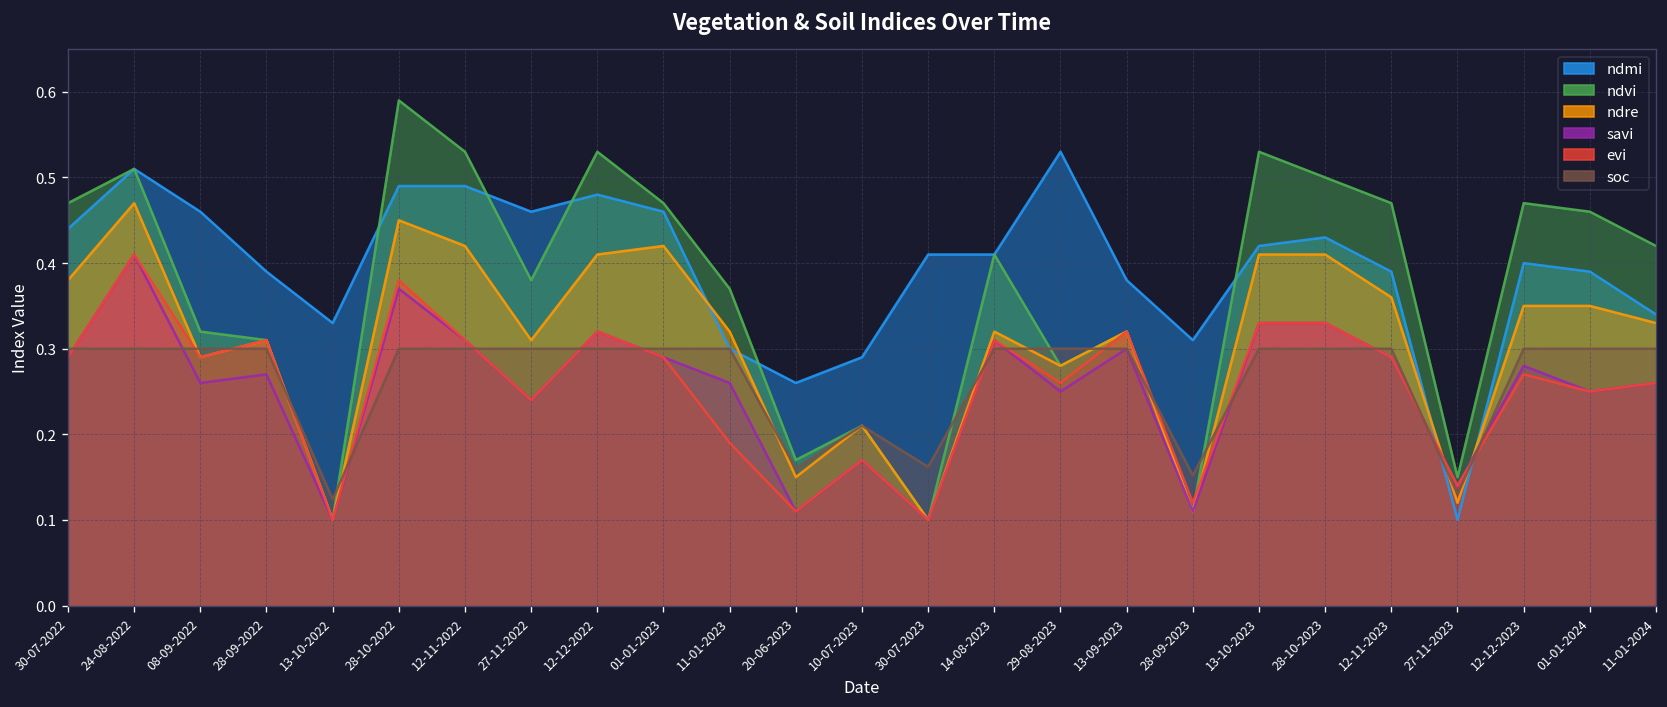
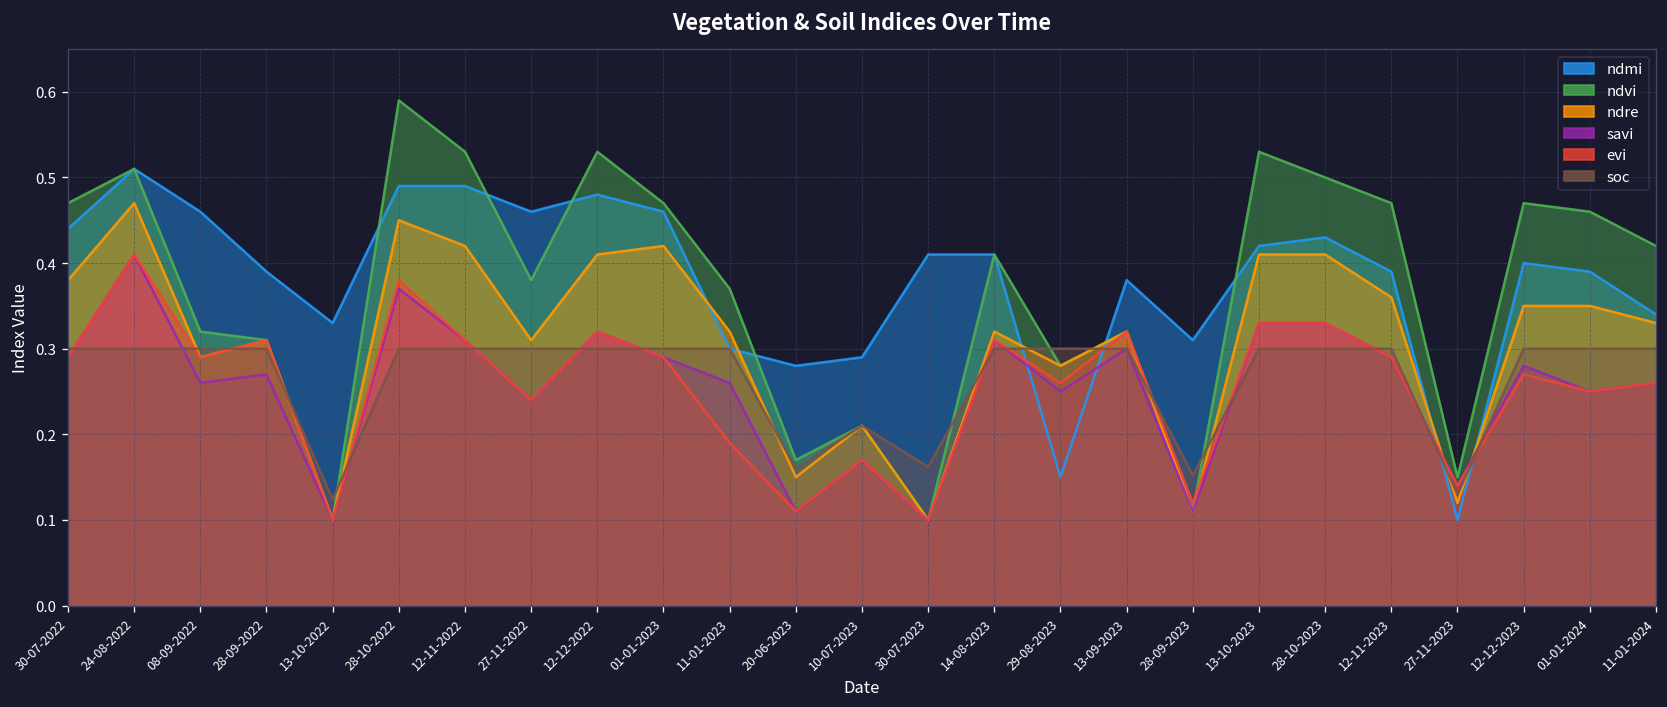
ndmi, 20-06-2023: 0.26 -> 0.28
ndmi, 29-08-2023: 0.53 -> 0.15
